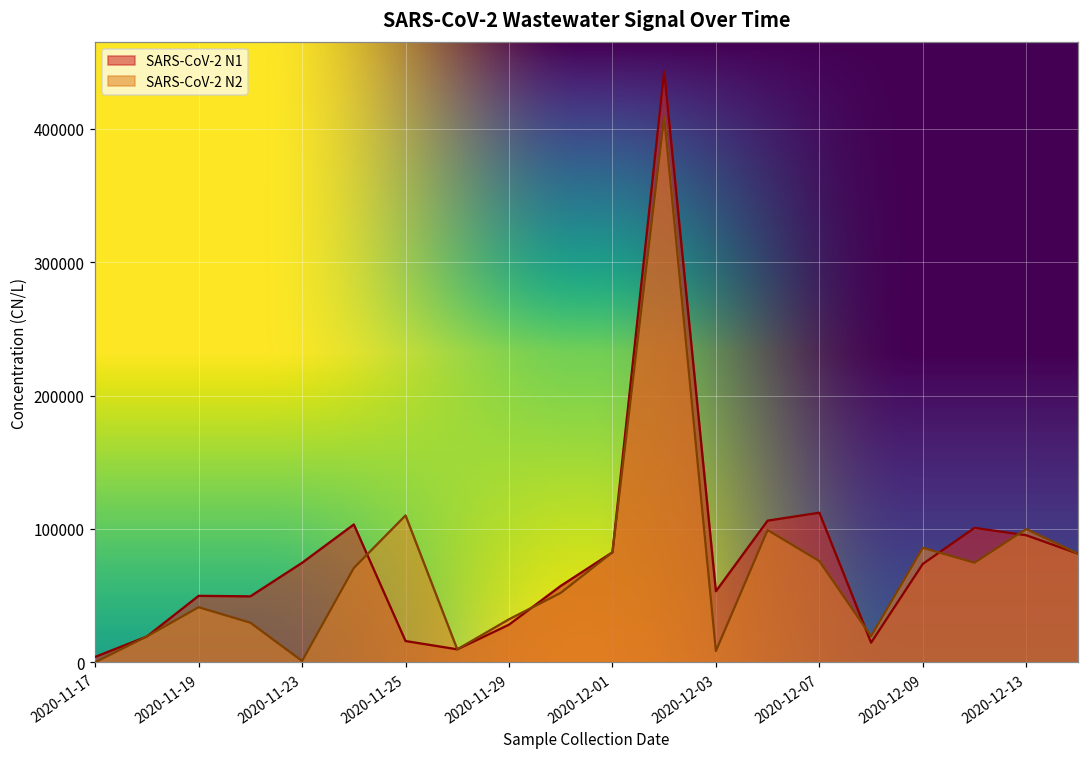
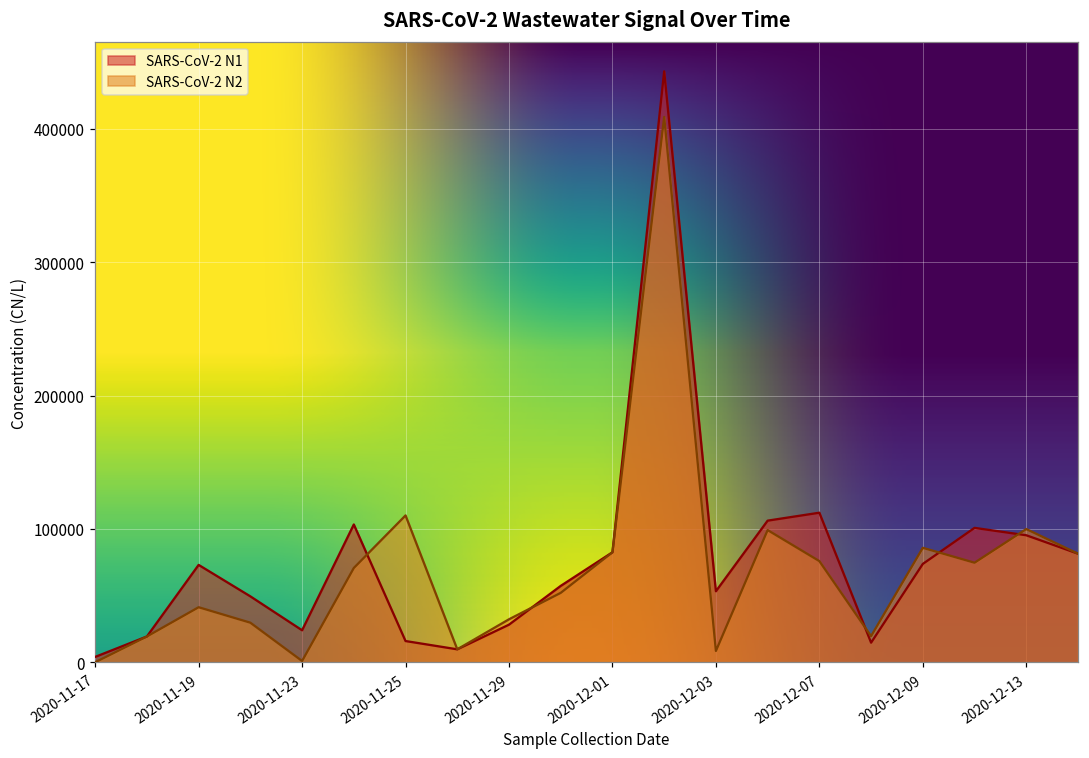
SARS-CoV-2 N1, 2020-11-19: 50000 -> 73000
SARS-CoV-2 N1, 2020-11-23: 75000 -> 24000
